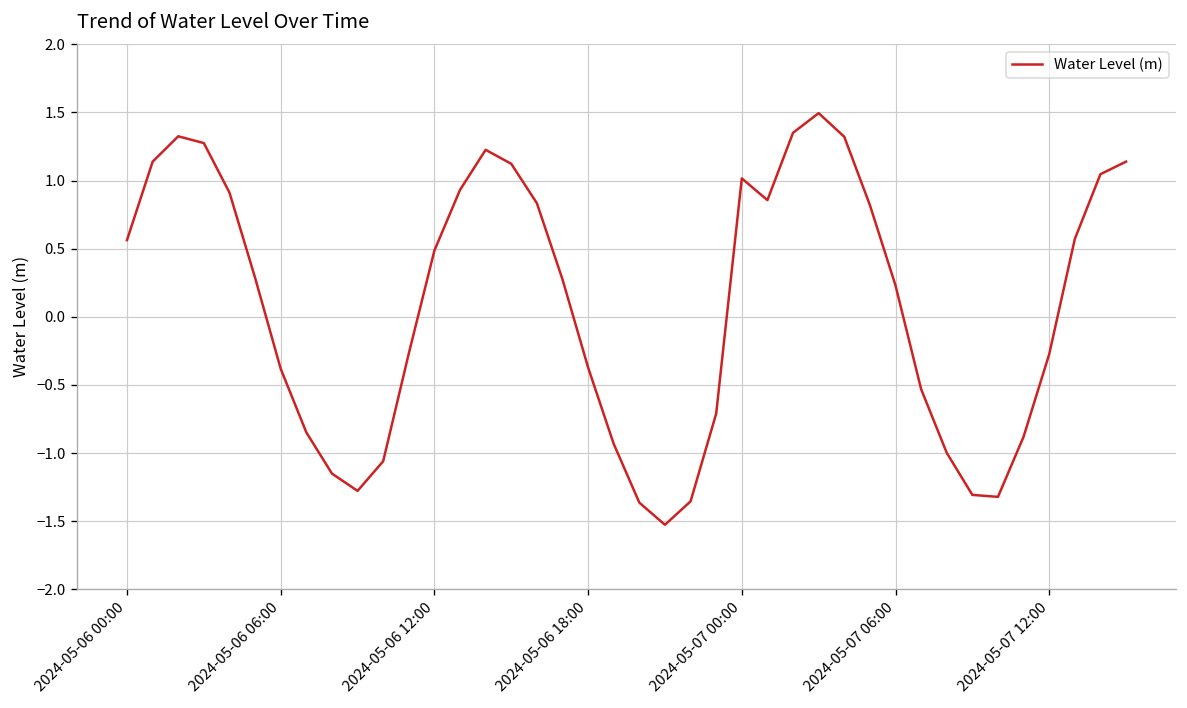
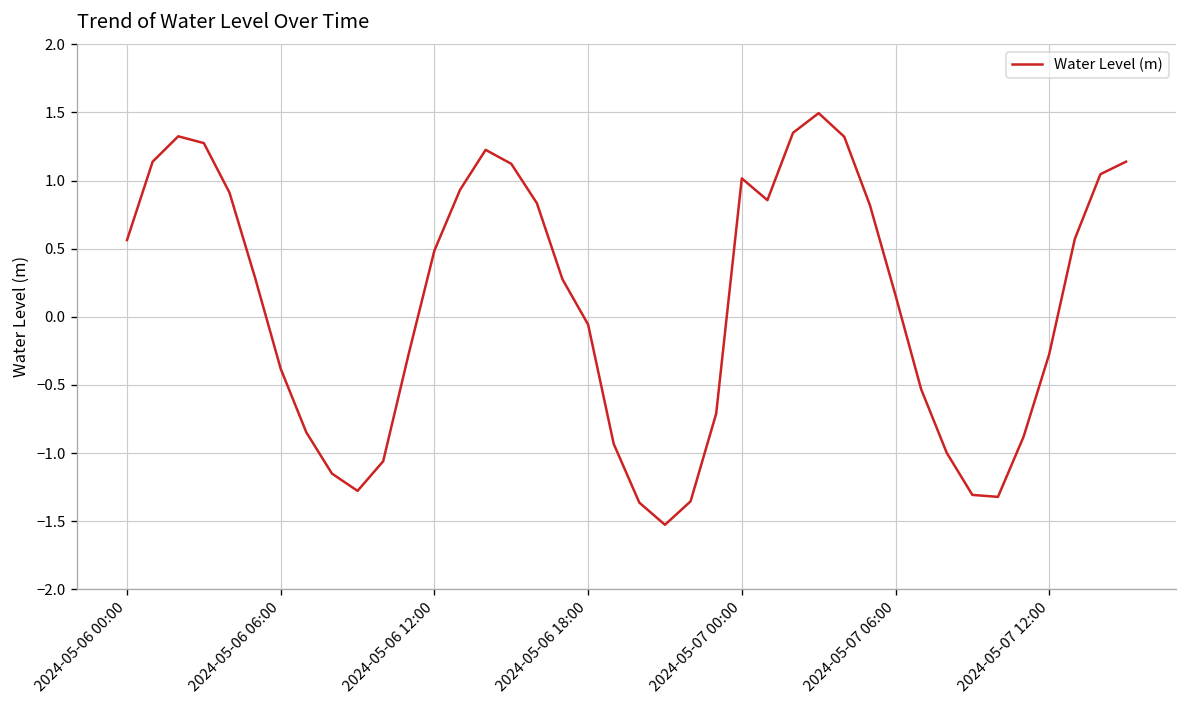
2024-05-06 18:00: -0.37 -> -0.06
2024-05-07 06:00: 0.23 -> 0.16
